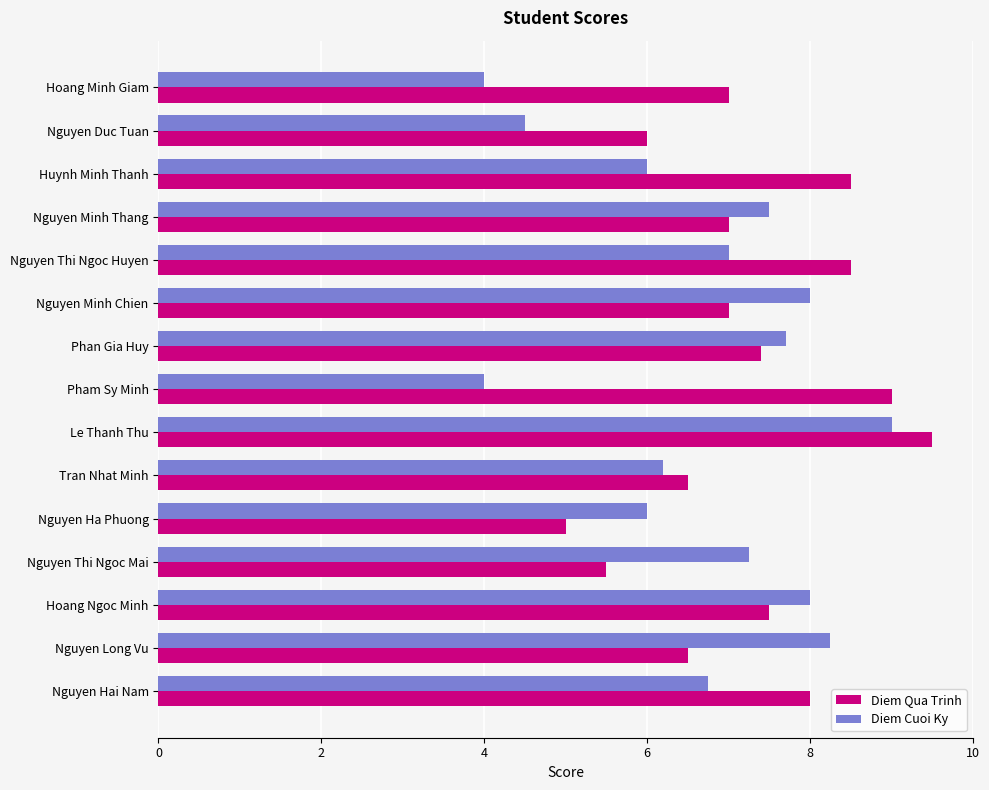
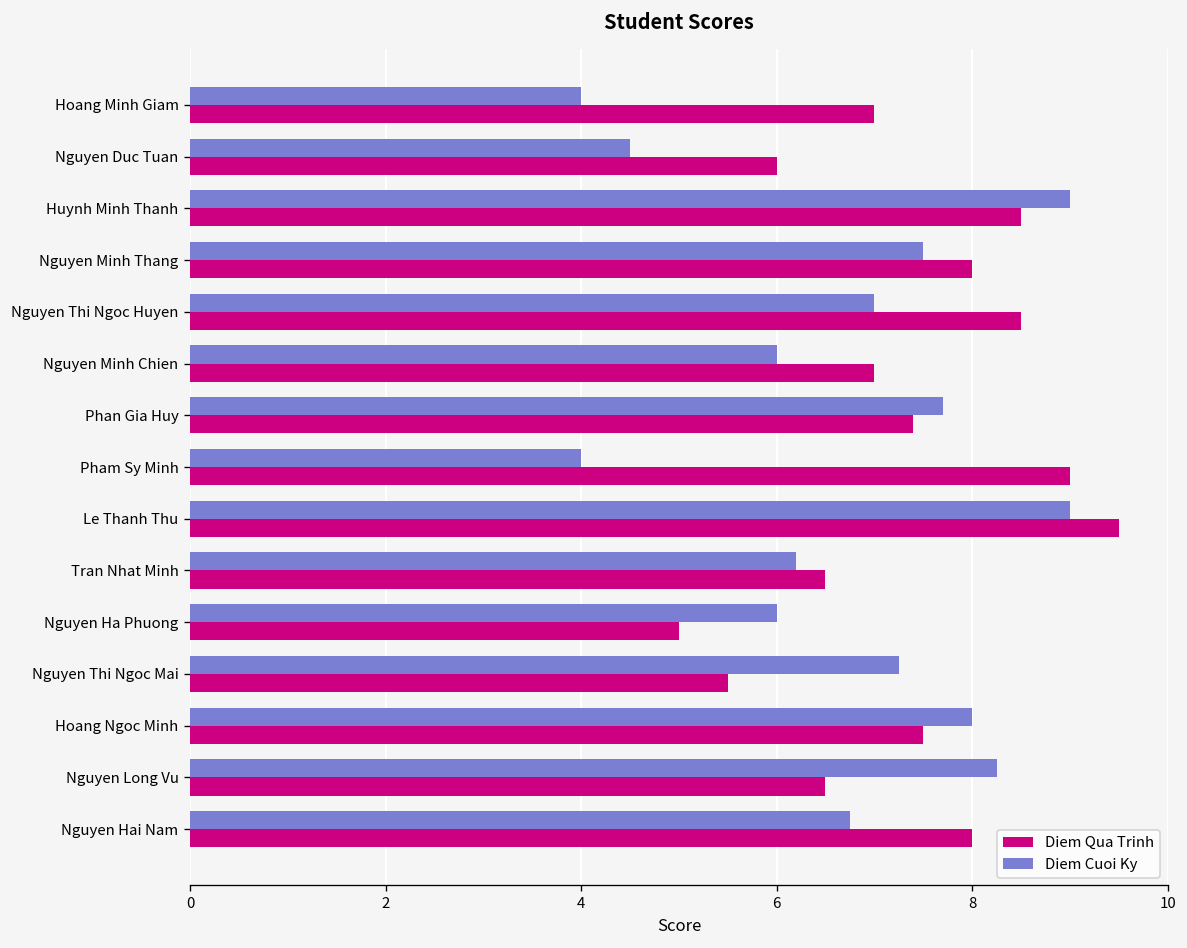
Diem Cuoi Ky, Huynh Minh Thanh: 6 -> 9
Diem Qua Trinh, Nguyen Minh Thang: 7 -> 8
Diem Cuoi Ky, Nguyen Minh Chien: 8 -> 6
